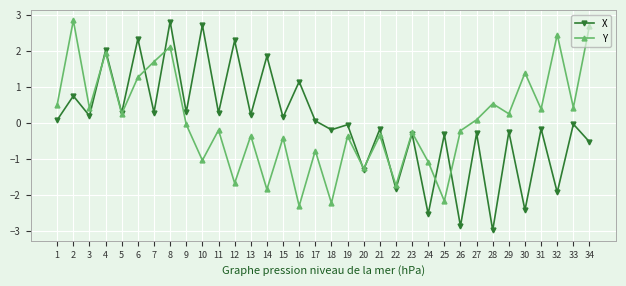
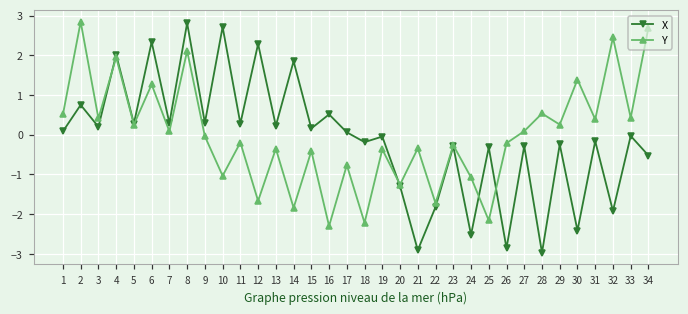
Y, 7: 1.7 -> 0.1
X, 16: 1.1 -> 0.5
X, 21: -0.2 -> -2.9
